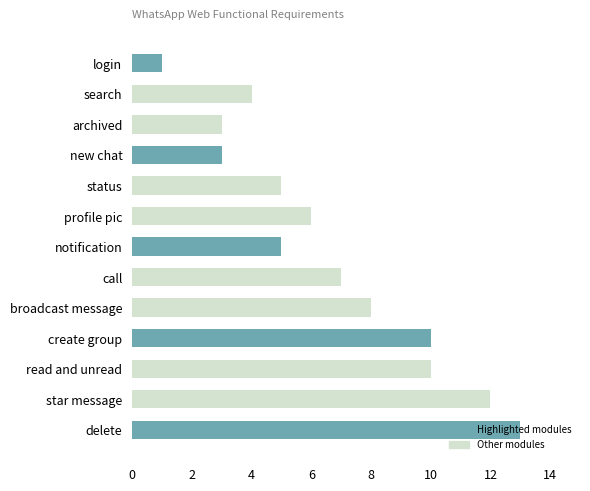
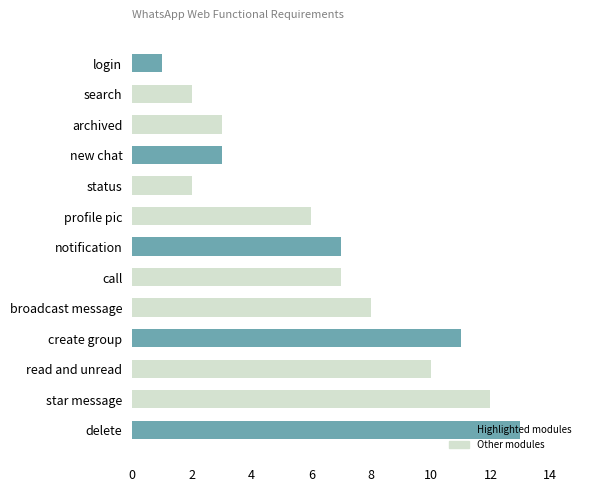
search: 4 -> 2
status: 5 -> 2
notification: 5 -> 7
create group: 10 -> 11
